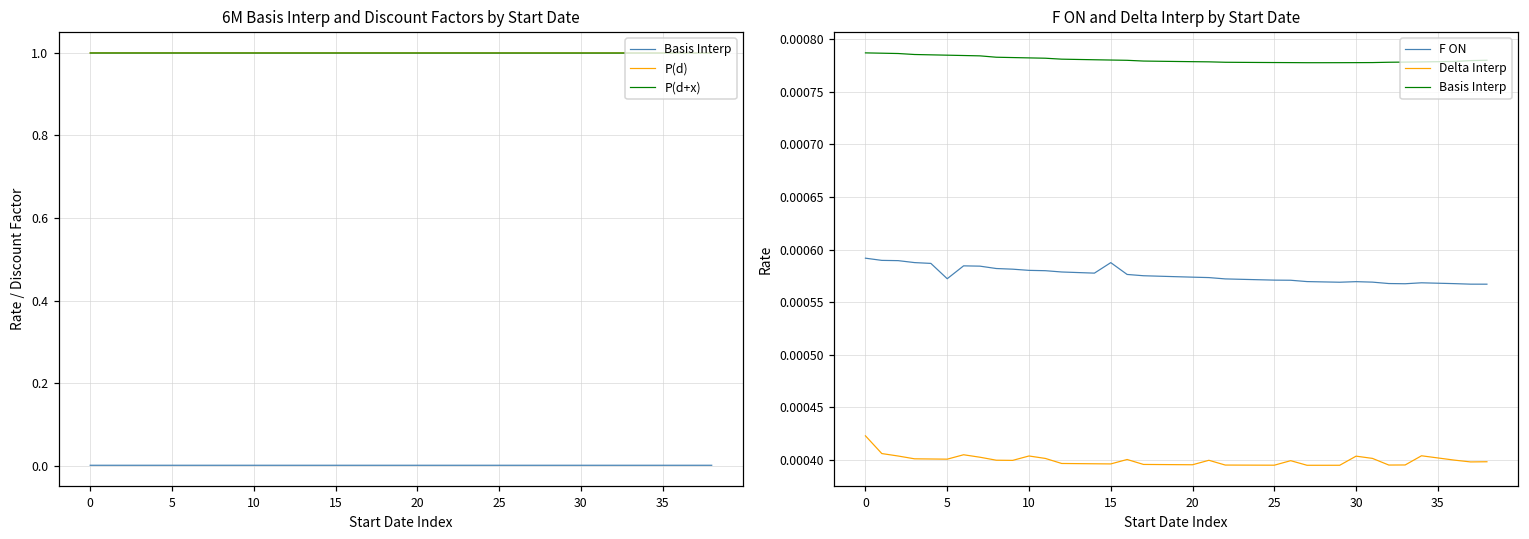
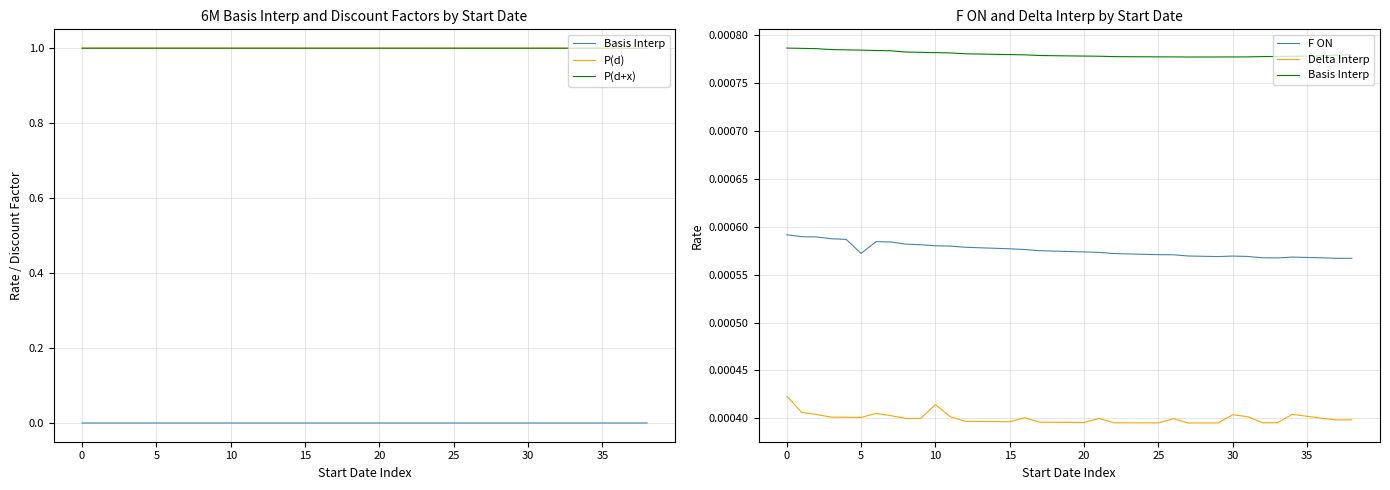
F ON and Delta Interp by Start Date, Delta Interp, 10: 0.00040 -> 0.00041
F ON and Delta Interp by Start Date, F ON, 15: 0.00059 -> 0.00058
